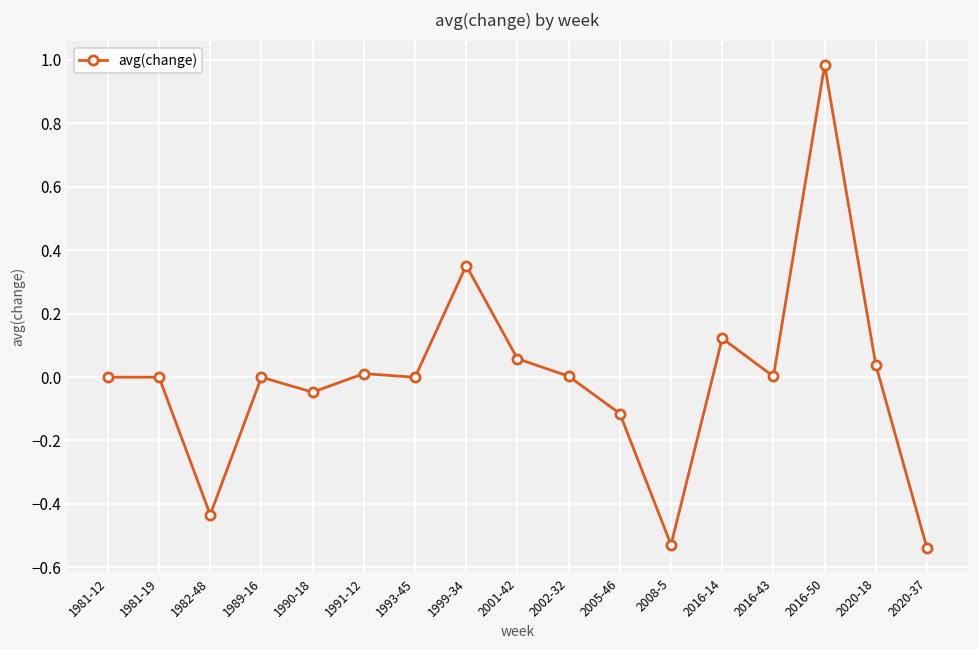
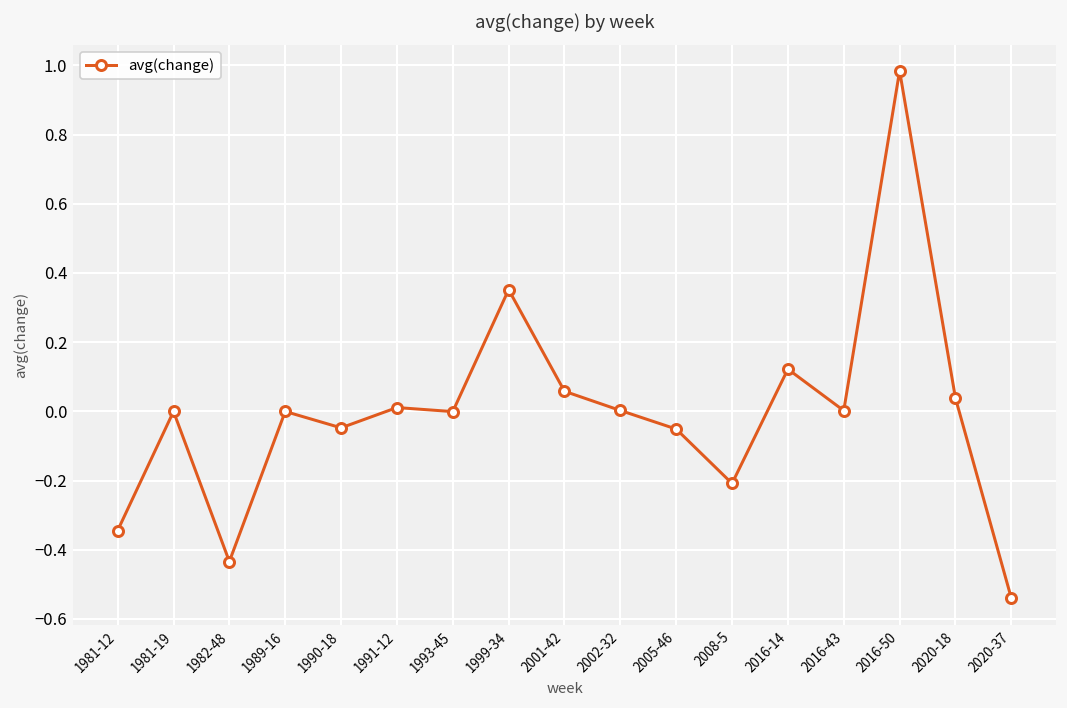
1981-12: 0.00 -> -0.34
2005-46: -0.11 -> -0.05
2008-5: -0.53 -> -0.21
